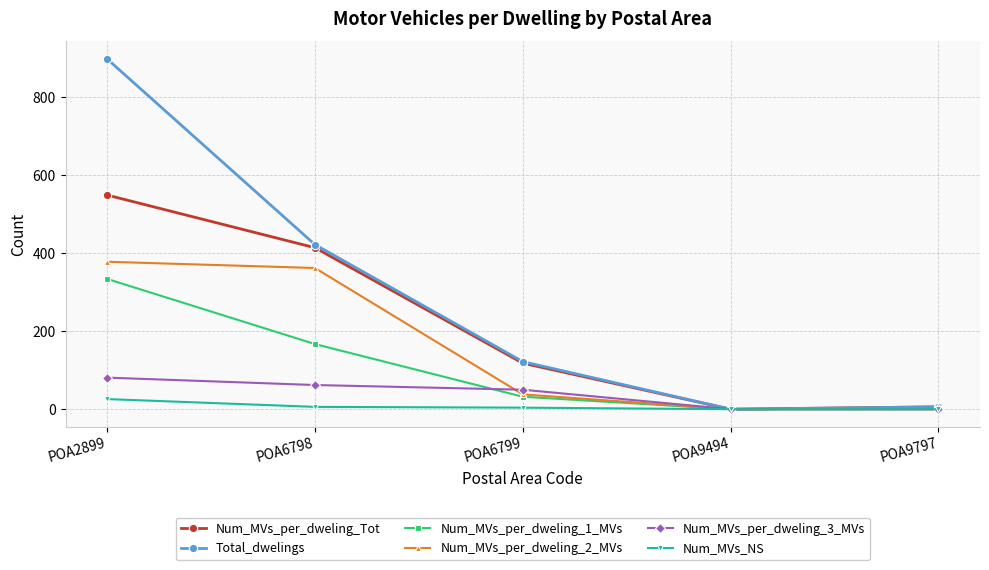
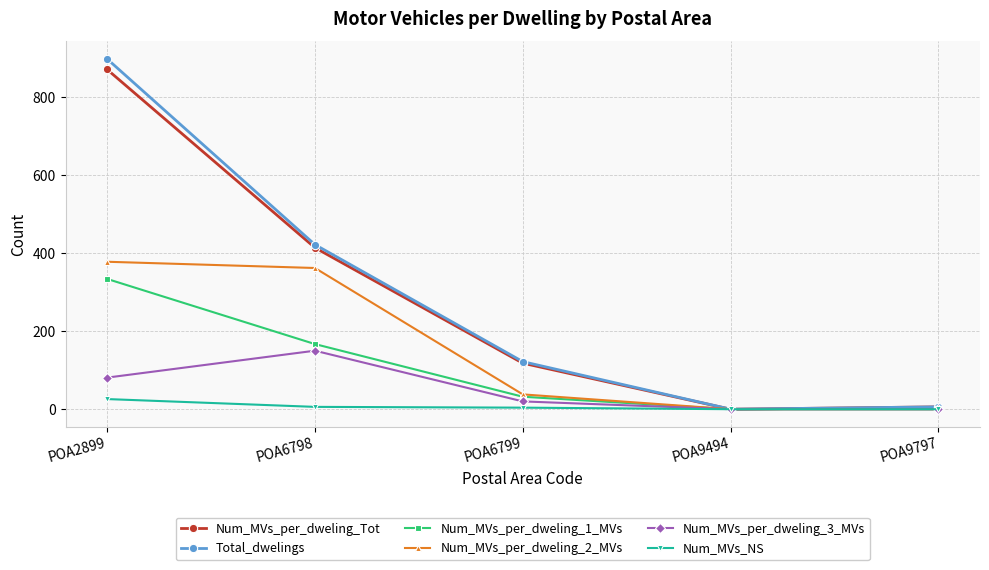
Num_MVs_per_dweling_Tot, POA2899: 550 -> 870
Num_MVs_per_dweling_3_MVs, POA6798: 60 -> 150
Num_MVs_per_dweling_3_MVs, POA6799: 50 -> 20
